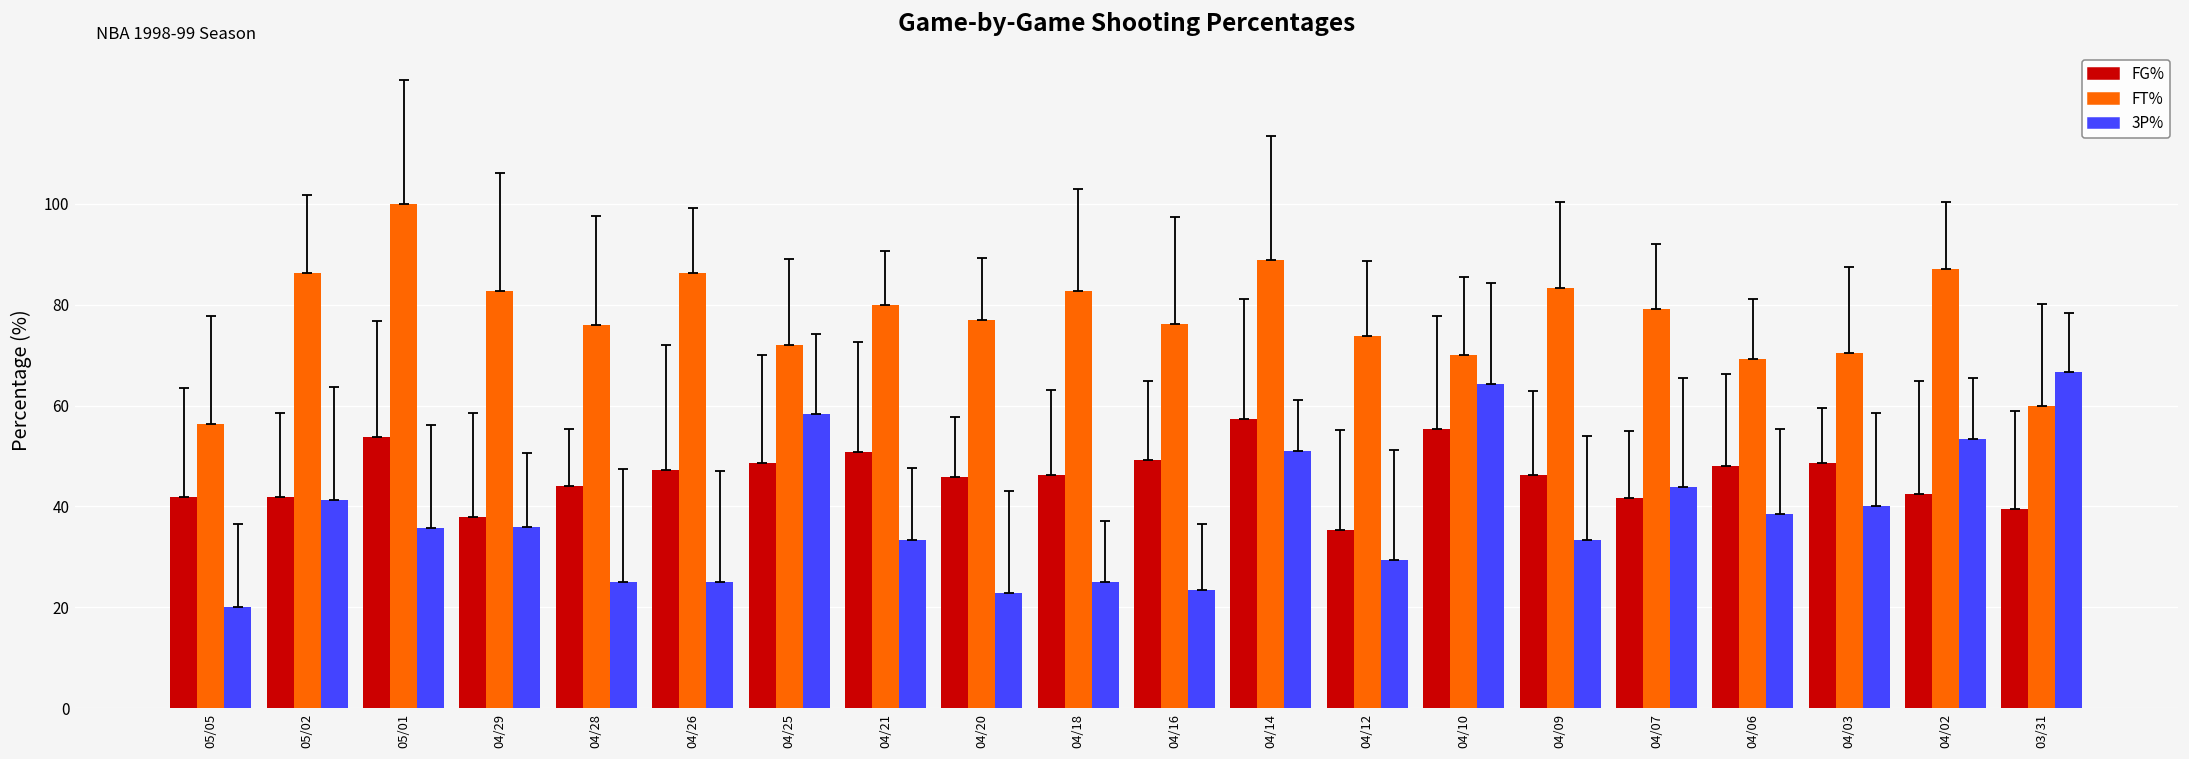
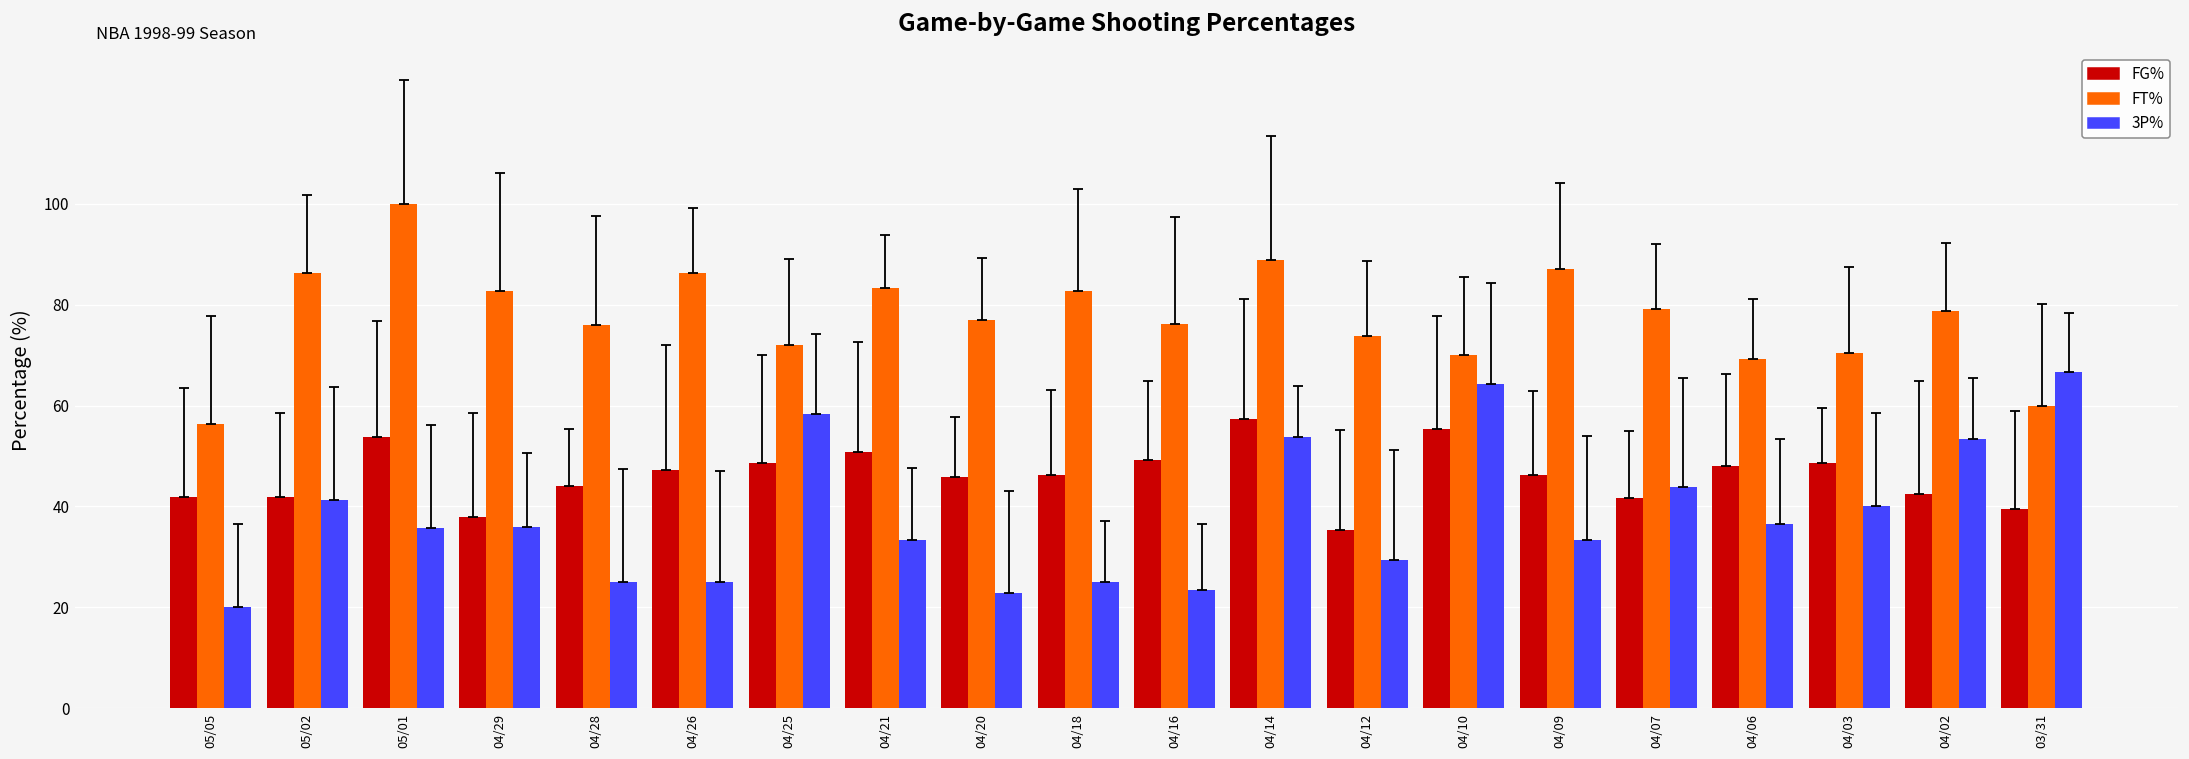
FT%, 04/21: 80 -> 83
3P%, 04/14: 51 -> 54
FT%, 04/09: 83 -> 87
3P%, 04/06: 39 -> 37
FT%, 04/02: 87 -> 79
